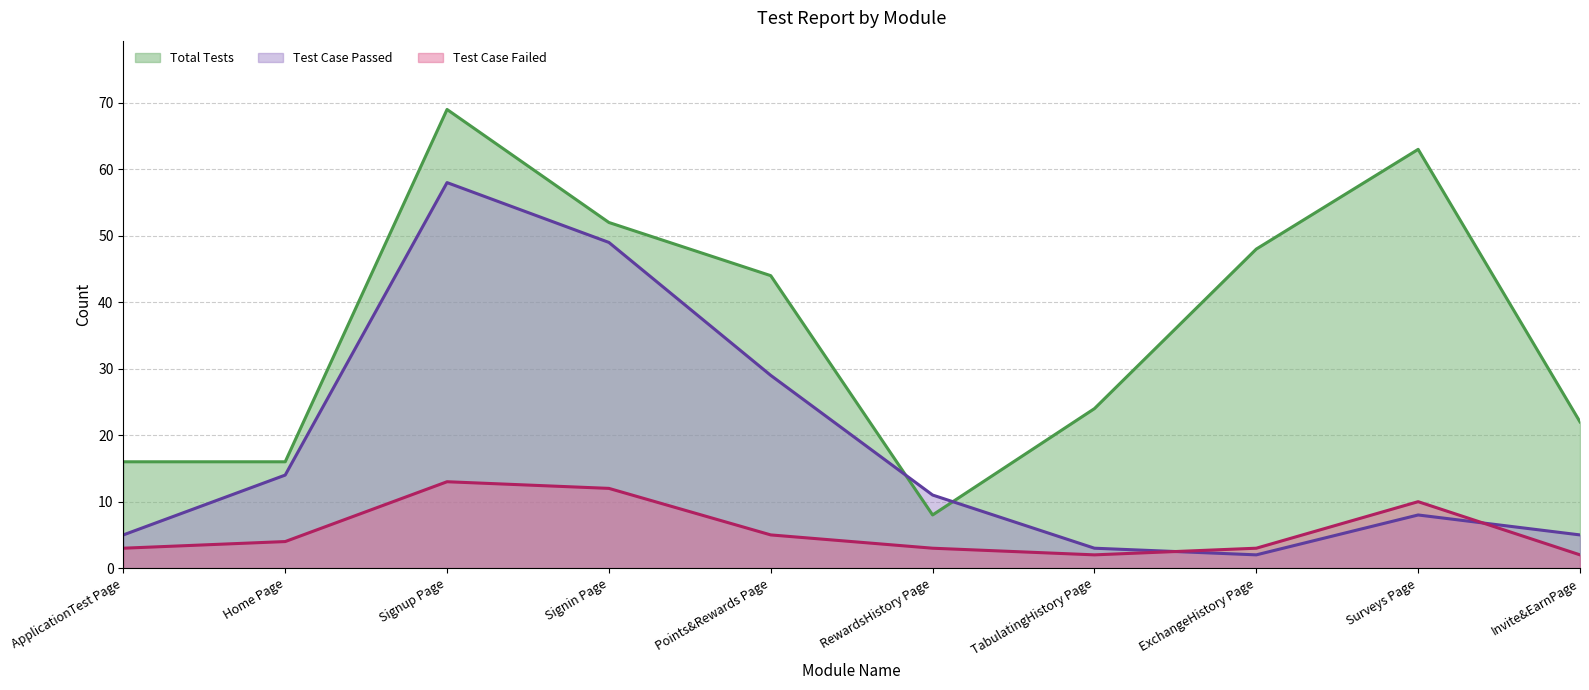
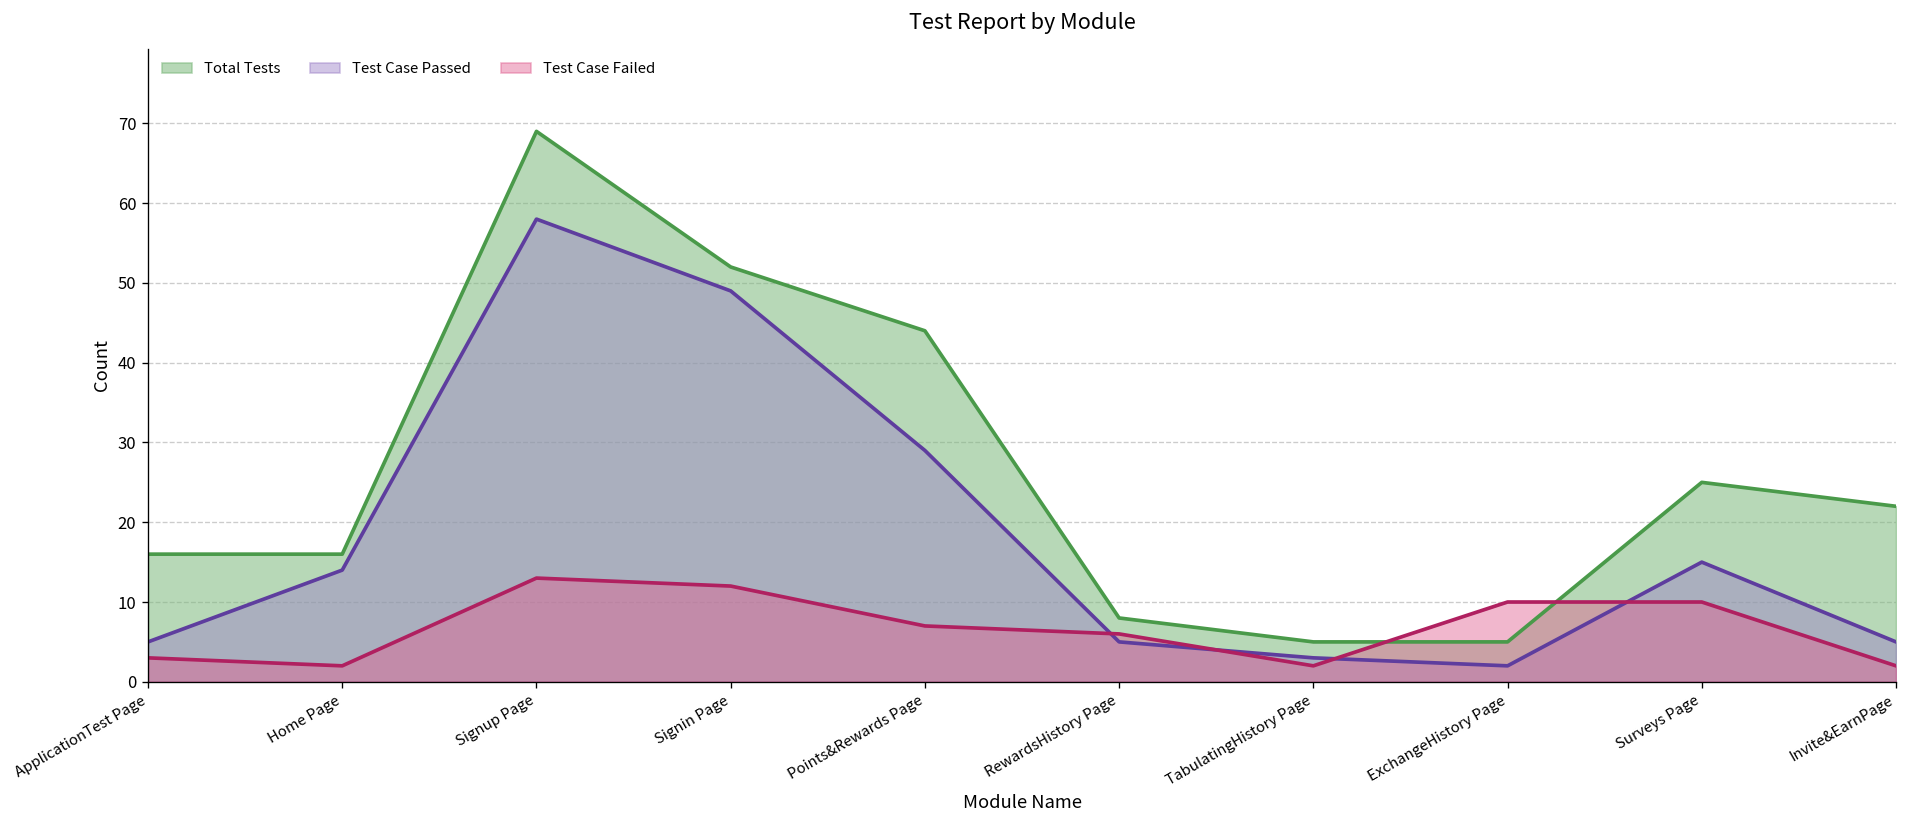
Test Case Failed, Home Page: 4 -> 2
Test Case Failed, Points&Rewards Page: 5 -> 7
Test Case Passed, RewardsHistory Page: 11 -> 5
Test Case Failed, RewardsHistory Page: 3 -> 6
Total Tests, TabulatingHistory Page: 24 -> 5
Total Tests, ExchangeHistory Page: 48 -> 5
Test Case Failed, ExchangeHistory Page: 3 -> 10
Total Tests, Surveys Page: 63 -> 25
Test Case Passed, Surveys Page: 8 -> 15
